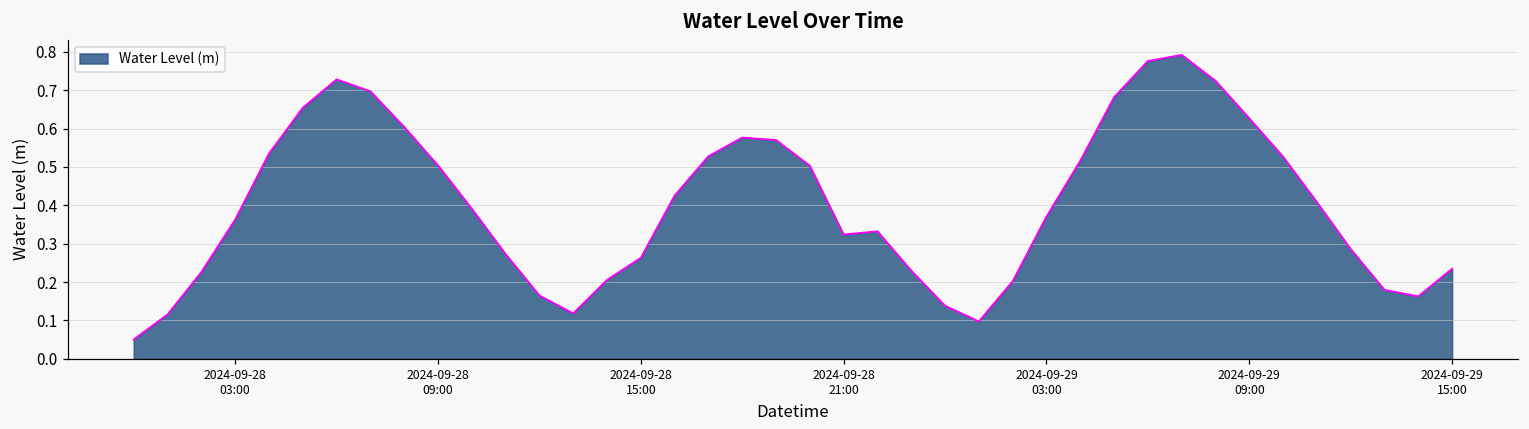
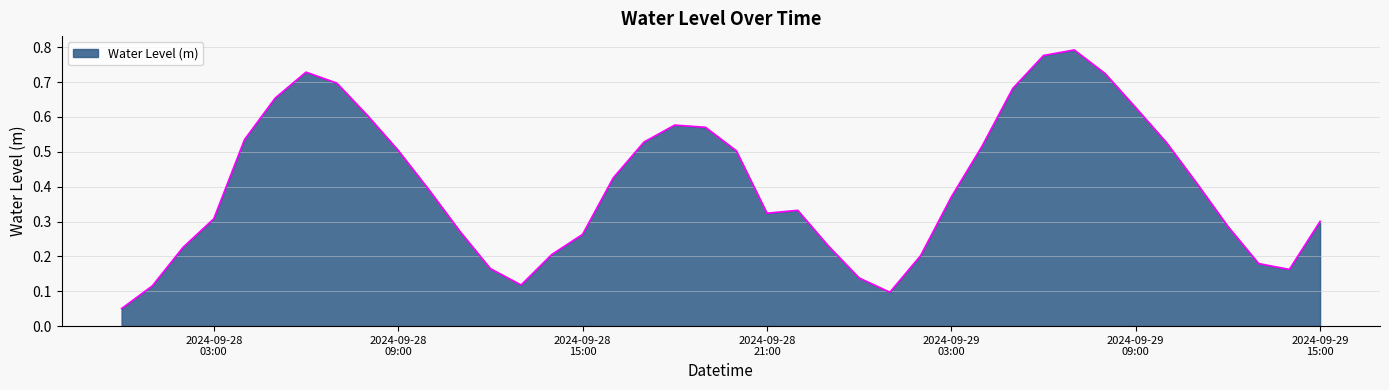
2024-09-28 03:00: 0.36 -> 0.31
2024-09-29 15:00: 0.23 -> 0.30
